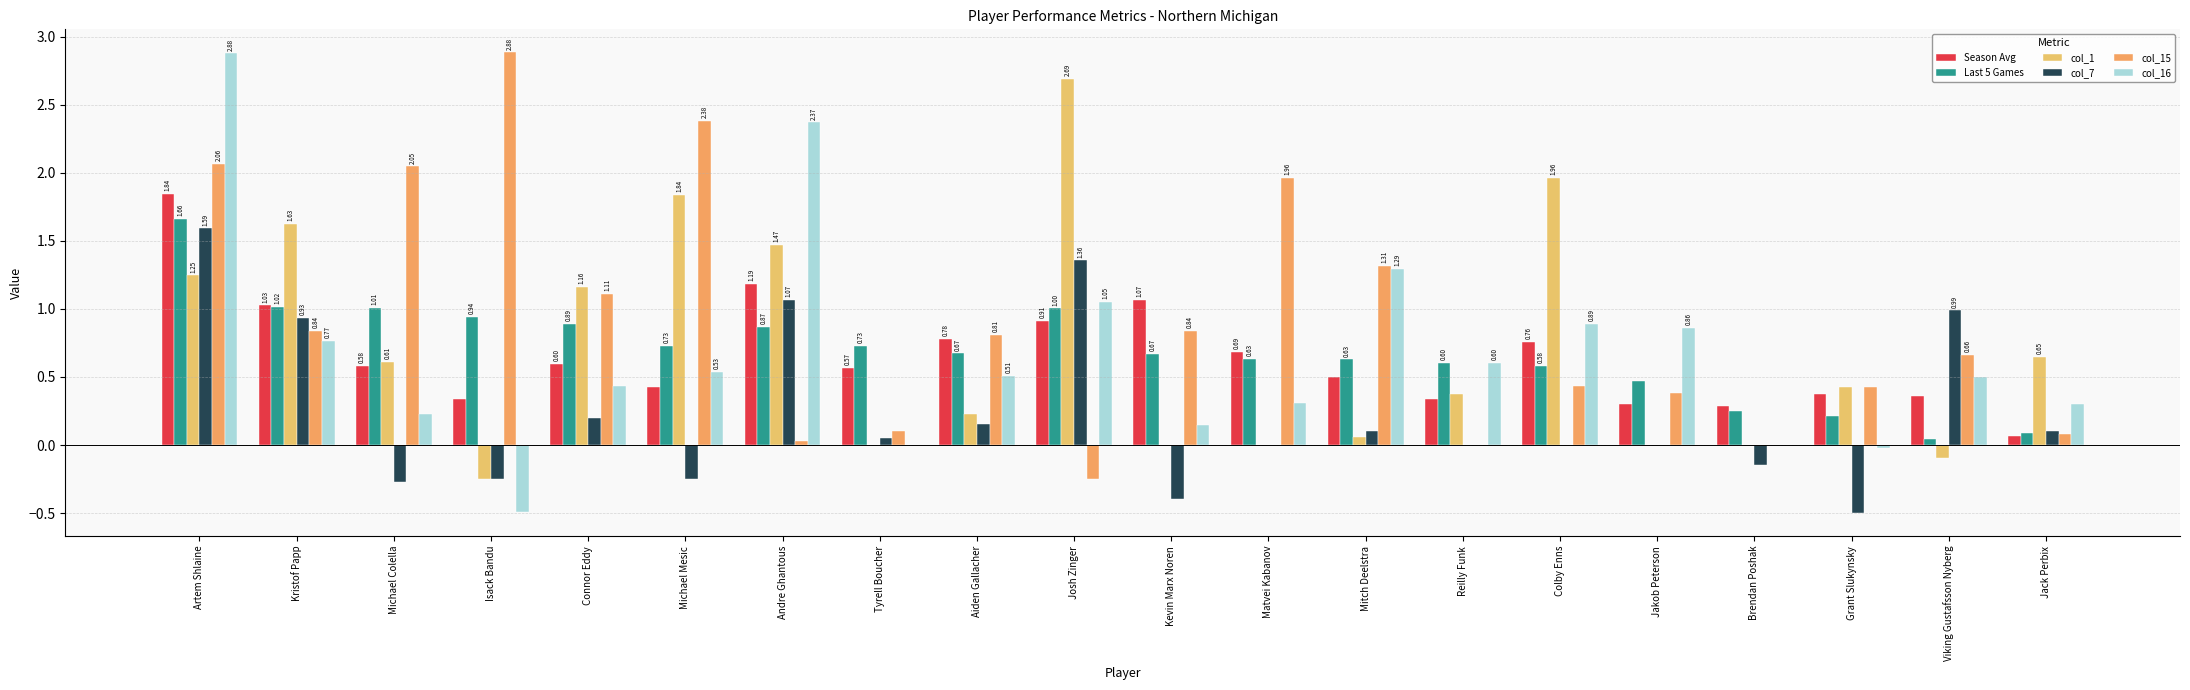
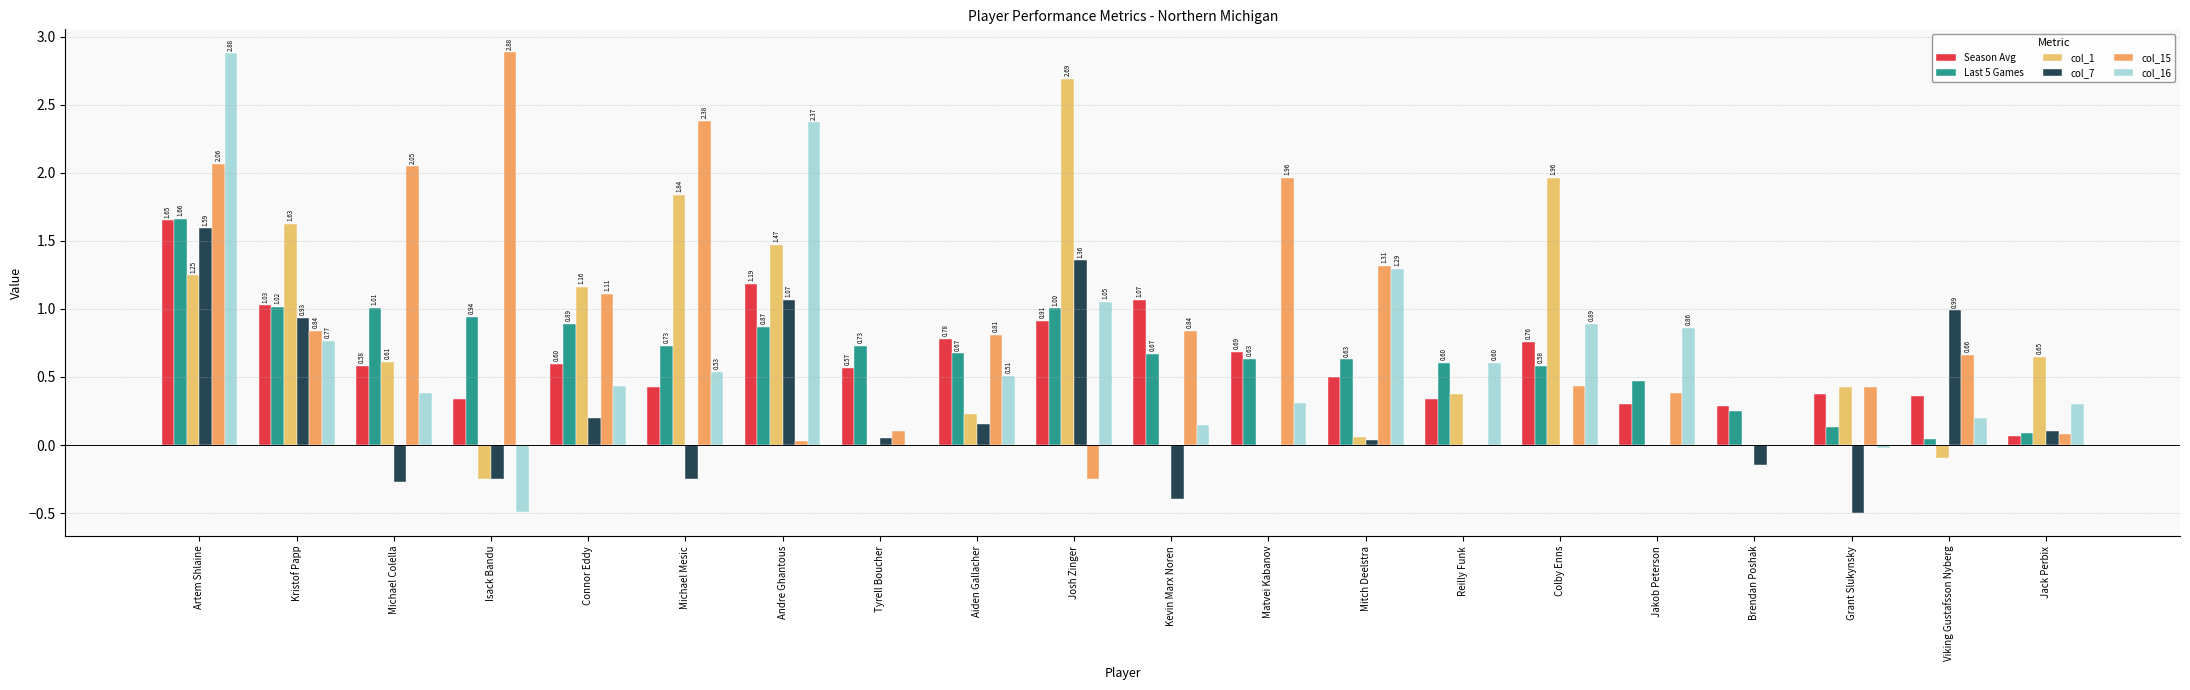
Season Avg, Artem Shlaine: 1.84 -> 1.65
col_16, Michael Colella: 0.23 -> 0.38
col_7, Mitch Deelstra: 0.10 -> 0.04
Last 5 Games, Grant Slukynsky: 0.21 -> 0.13
col_16, Viking Gustafsson Nyberg: 0.5 -> 0.2
